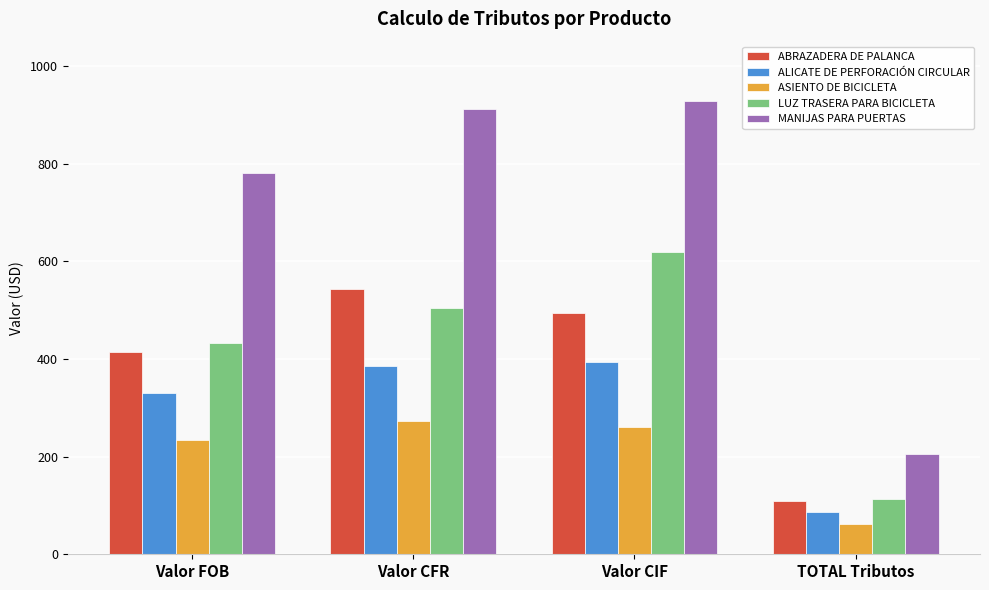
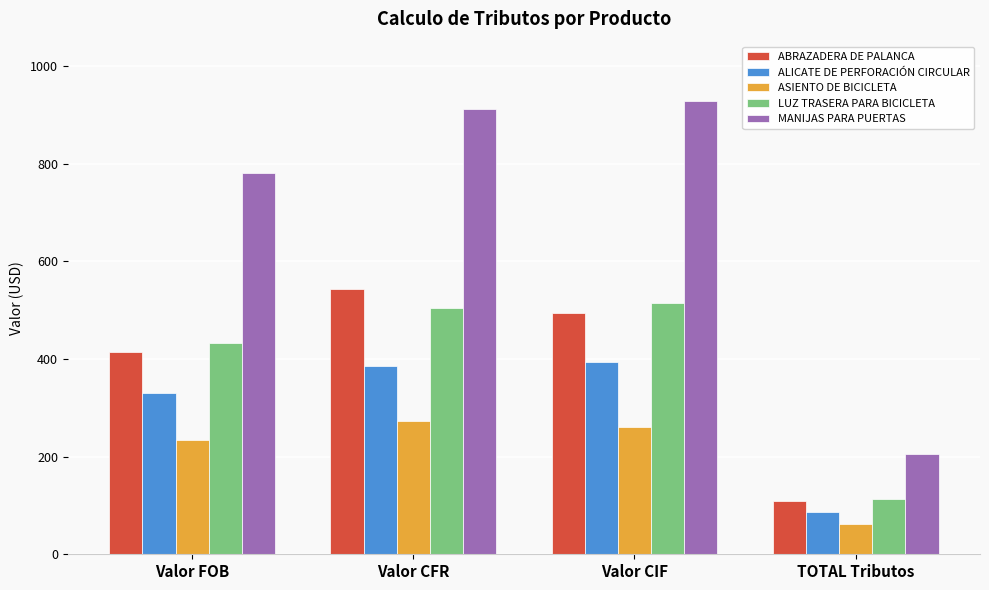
LUZ TRASERA PARA BICICLETA, Valor CIF: 620 -> 510
